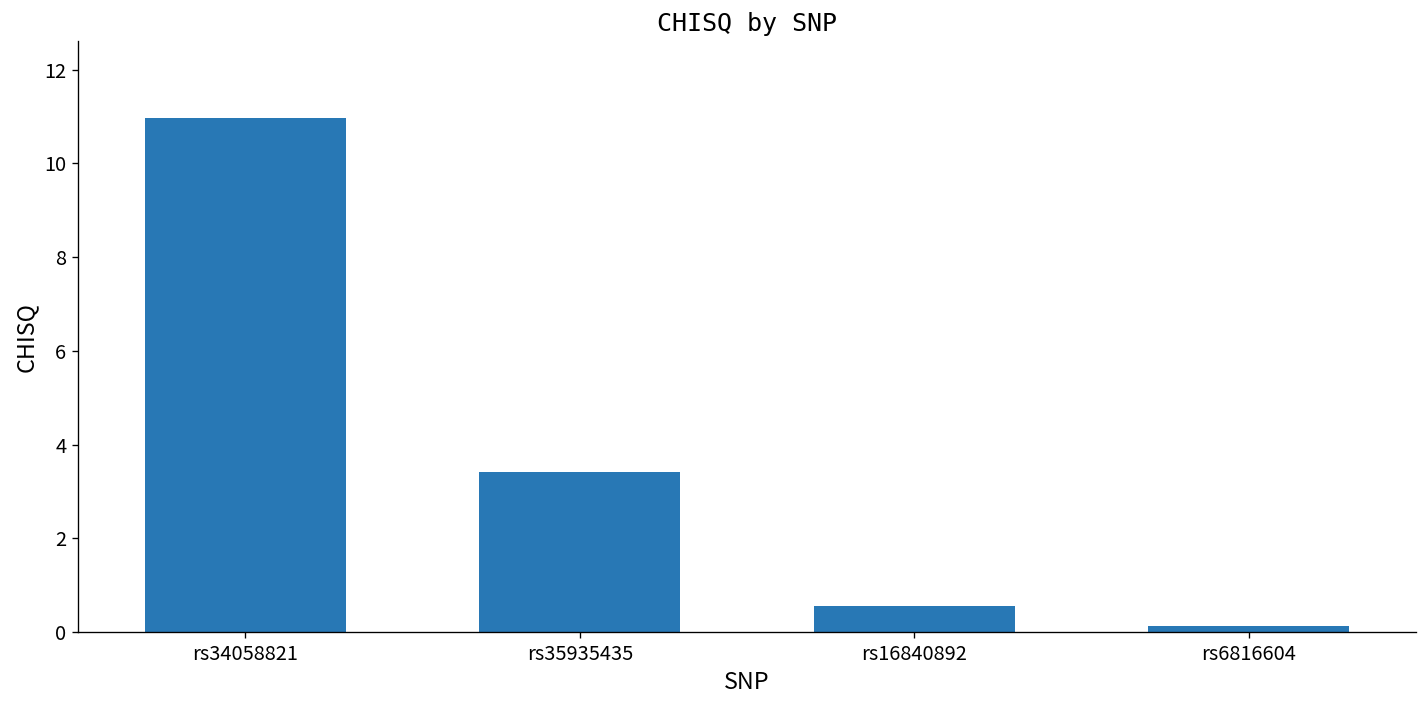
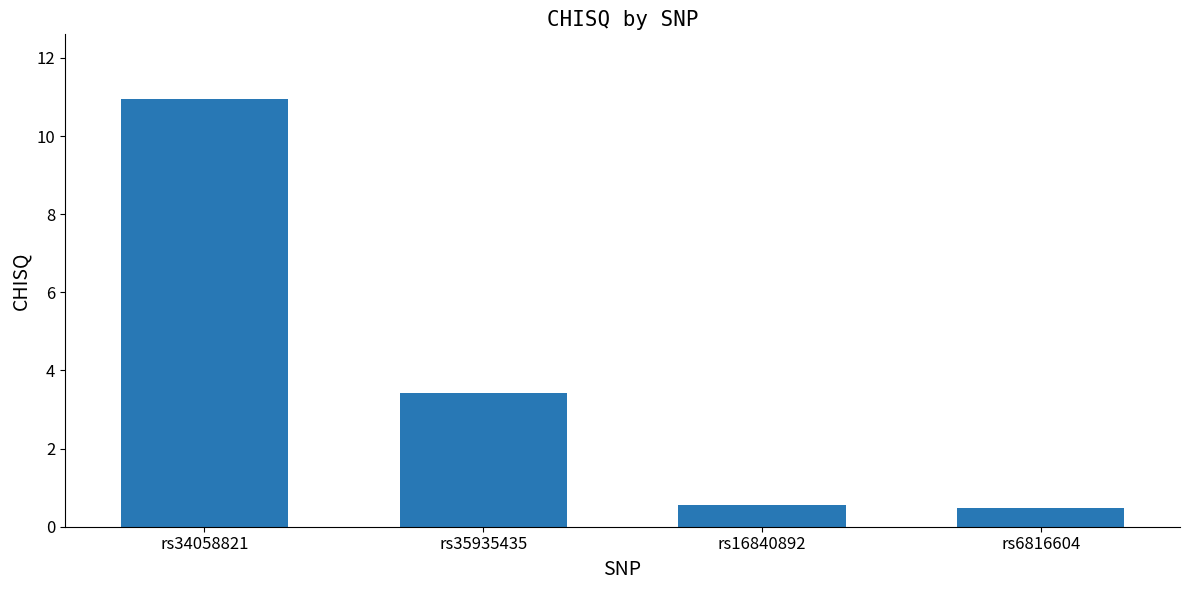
rs6816604: 0.1 -> 0.5
